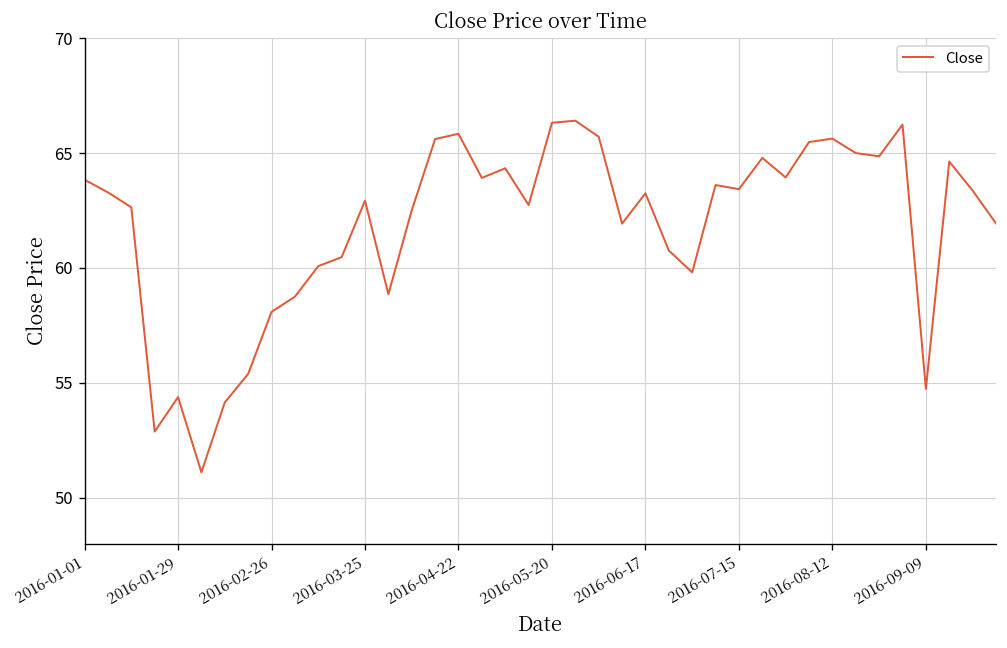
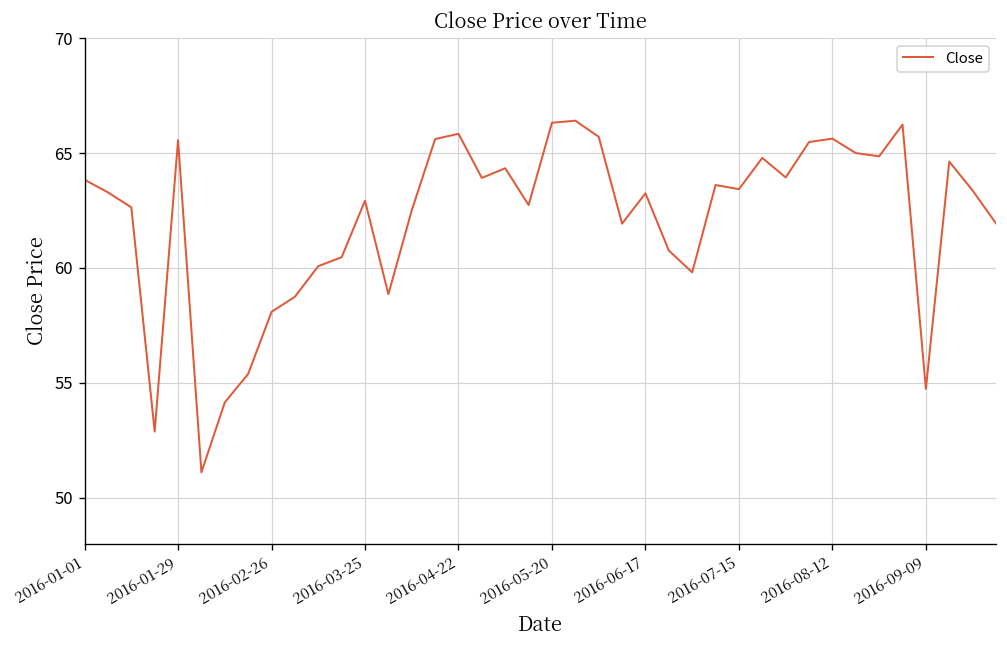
2016-01-29: 54.4 -> 65.6
